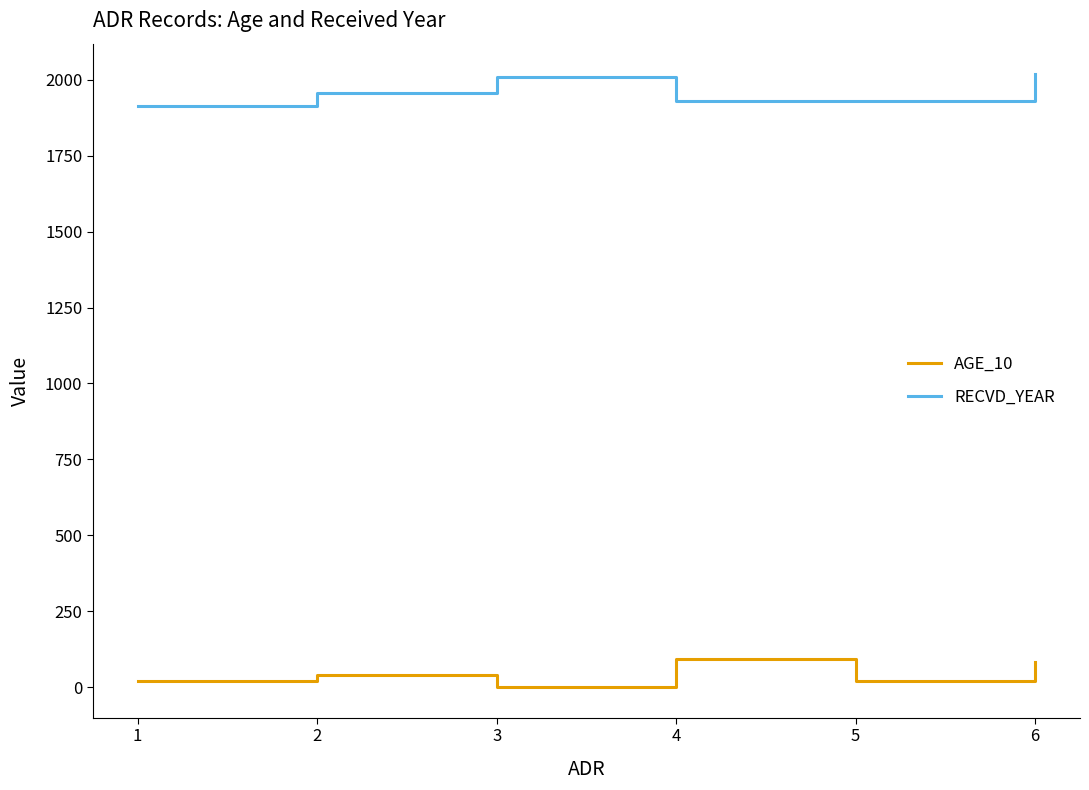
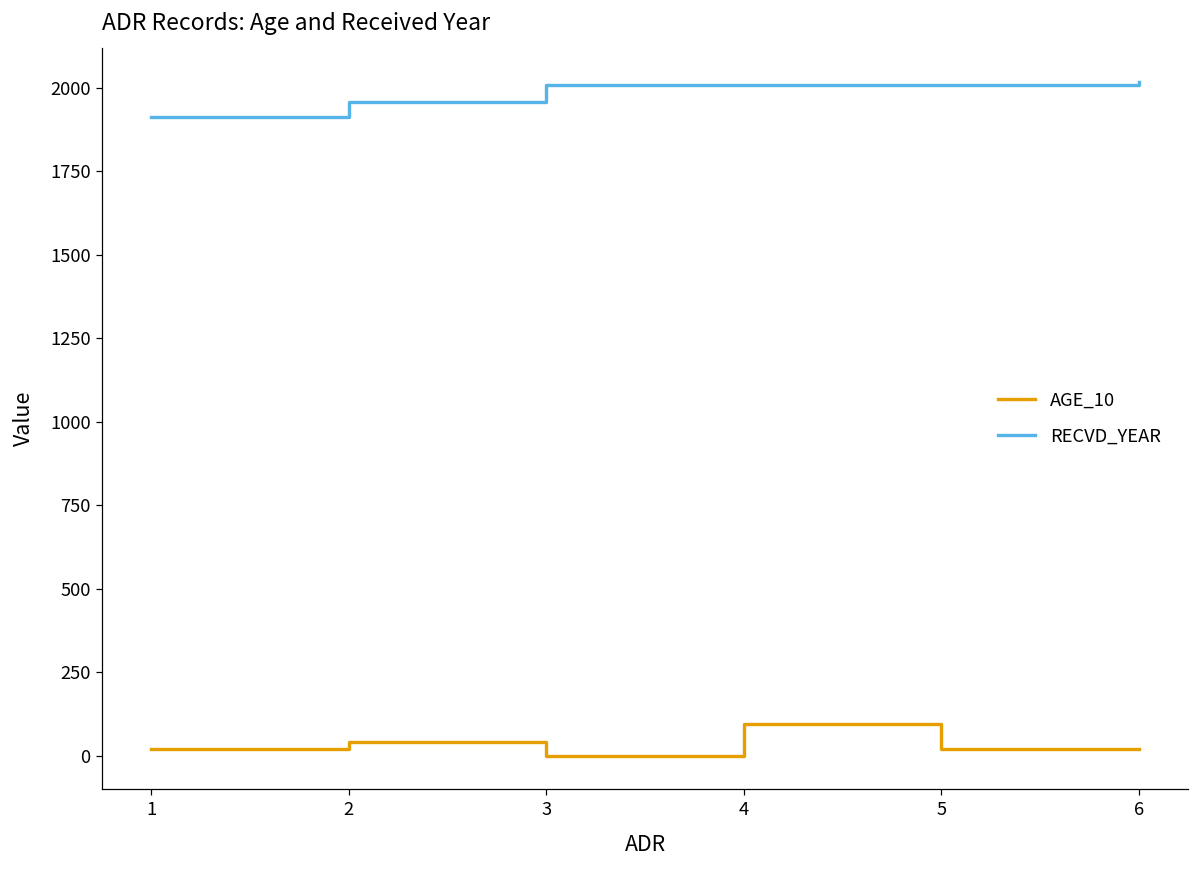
RECVD_YEAR, 4: 1930 -> 2010
RECVD_YEAR, 5: 1930 -> 2010
AGE_10, 6: 80 -> 20
